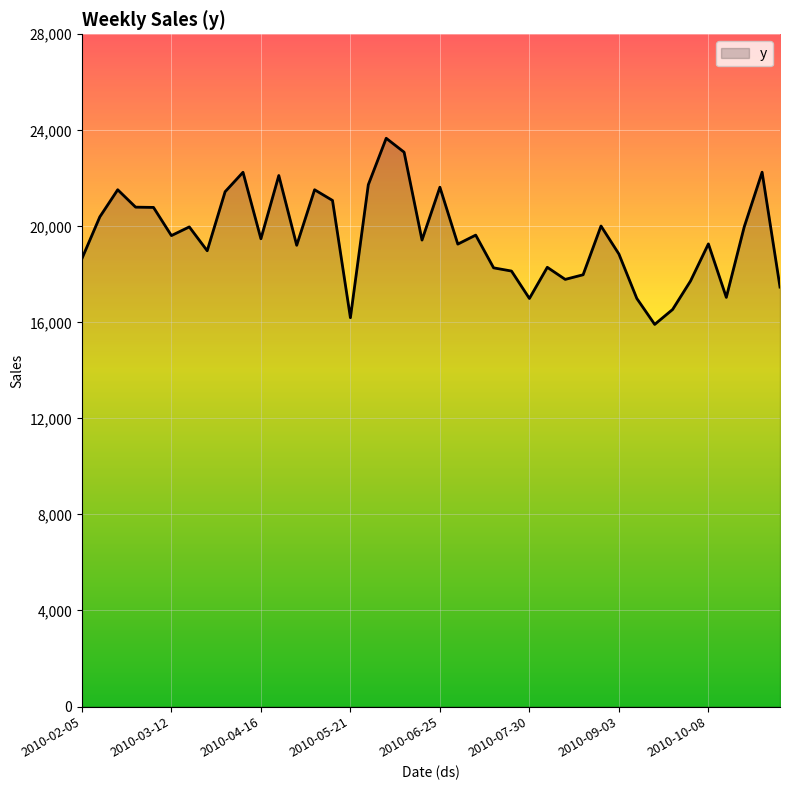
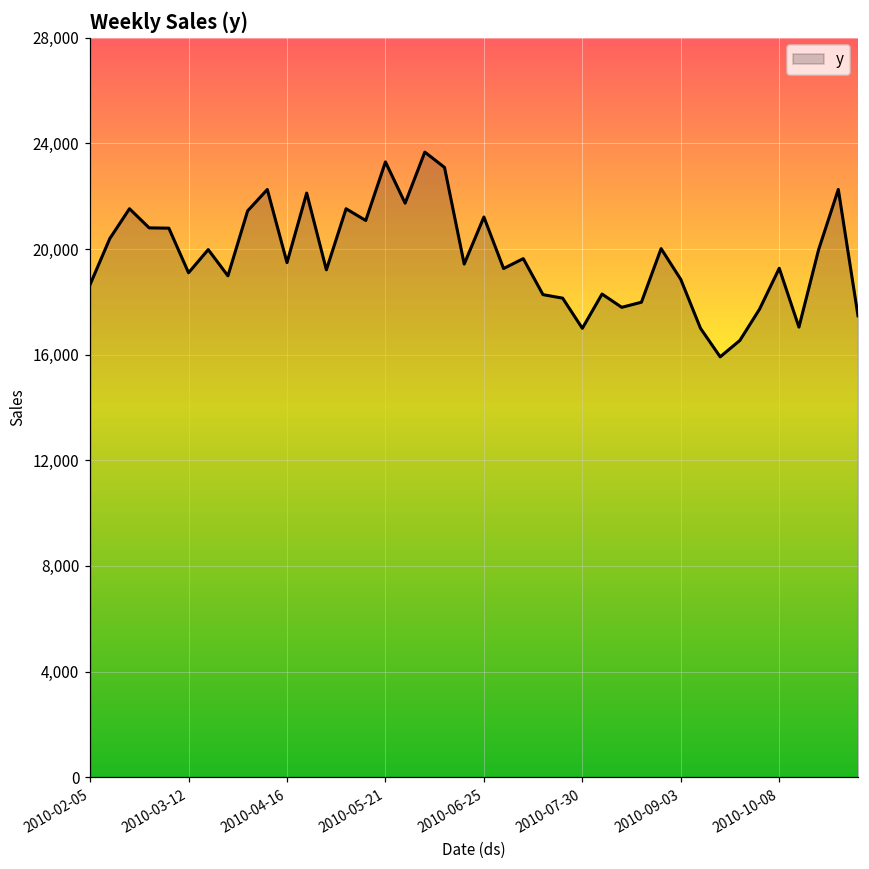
2010-03-12: 19,600 -> 19,100
2010-05-21: 16,200 -> 23,300
2010-06-25: 21,600 -> 21,200
